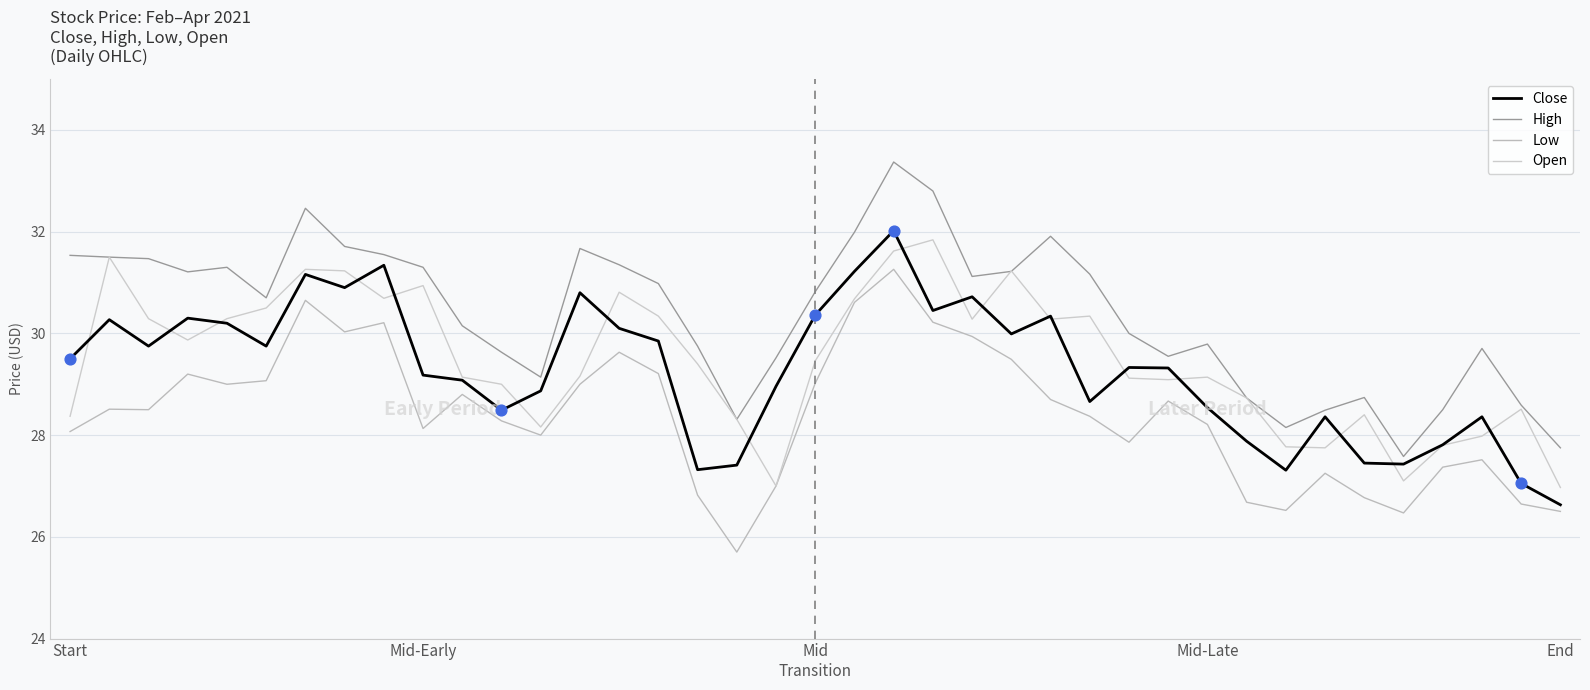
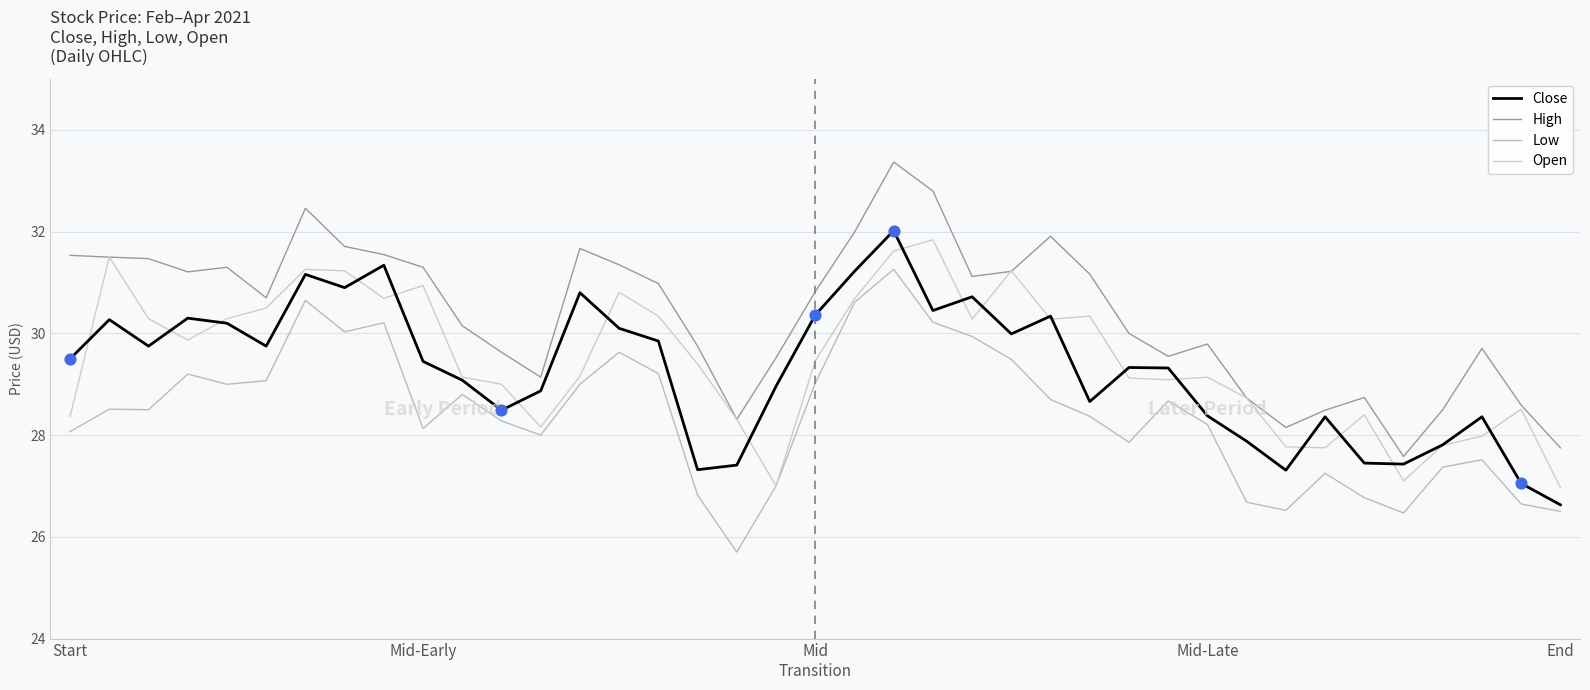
Close, Mid-Early: 29.2 -> 29.5
Close, Mid-Late: 28.5 -> 28.4
